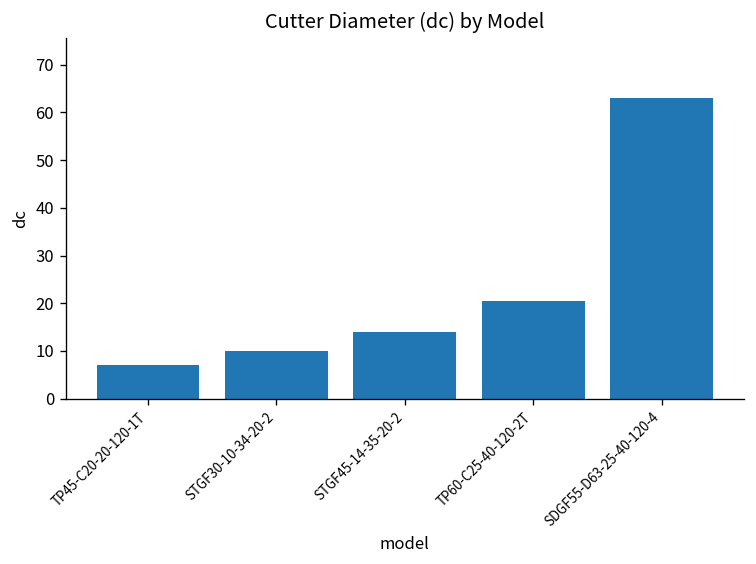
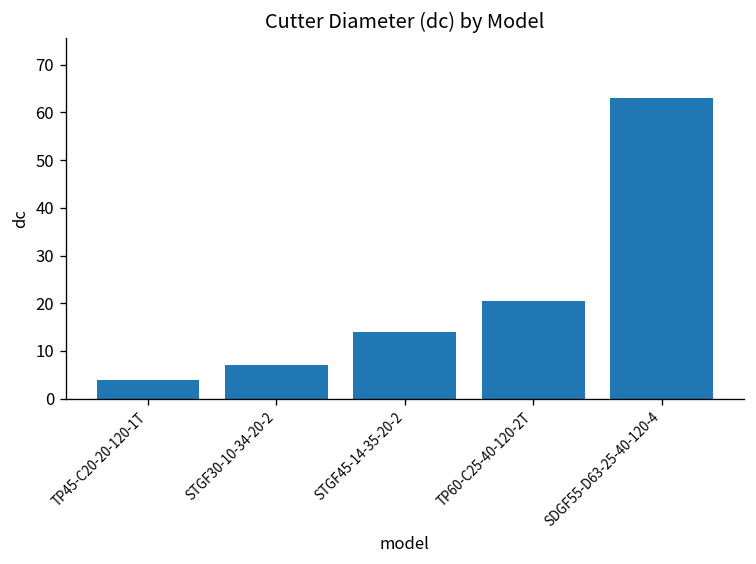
TP45-C20-20-120-1T: 7 -> 4
STGF30-10-34-20-2: 10 -> 7
